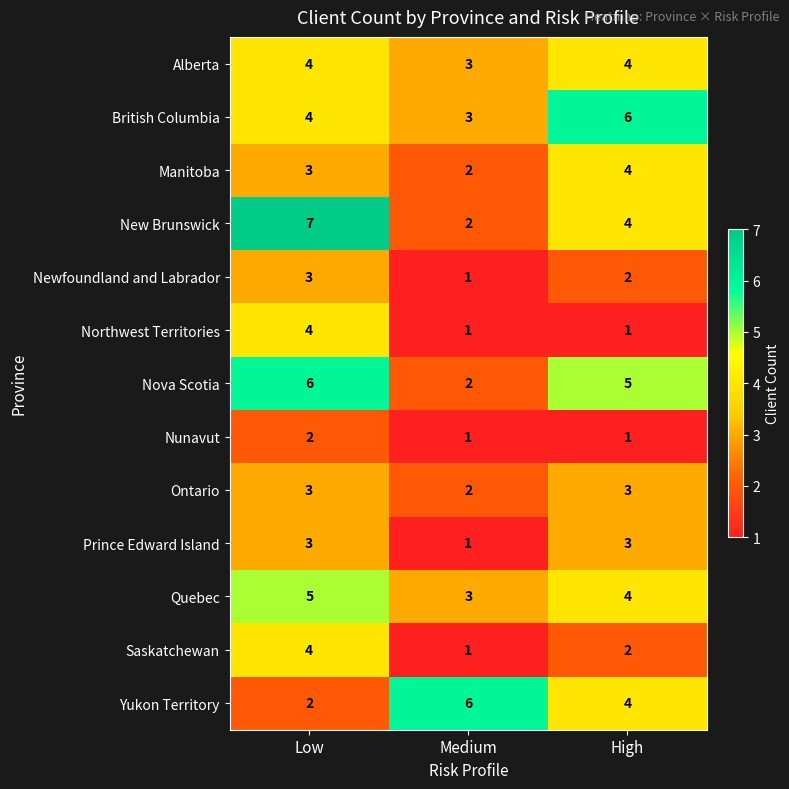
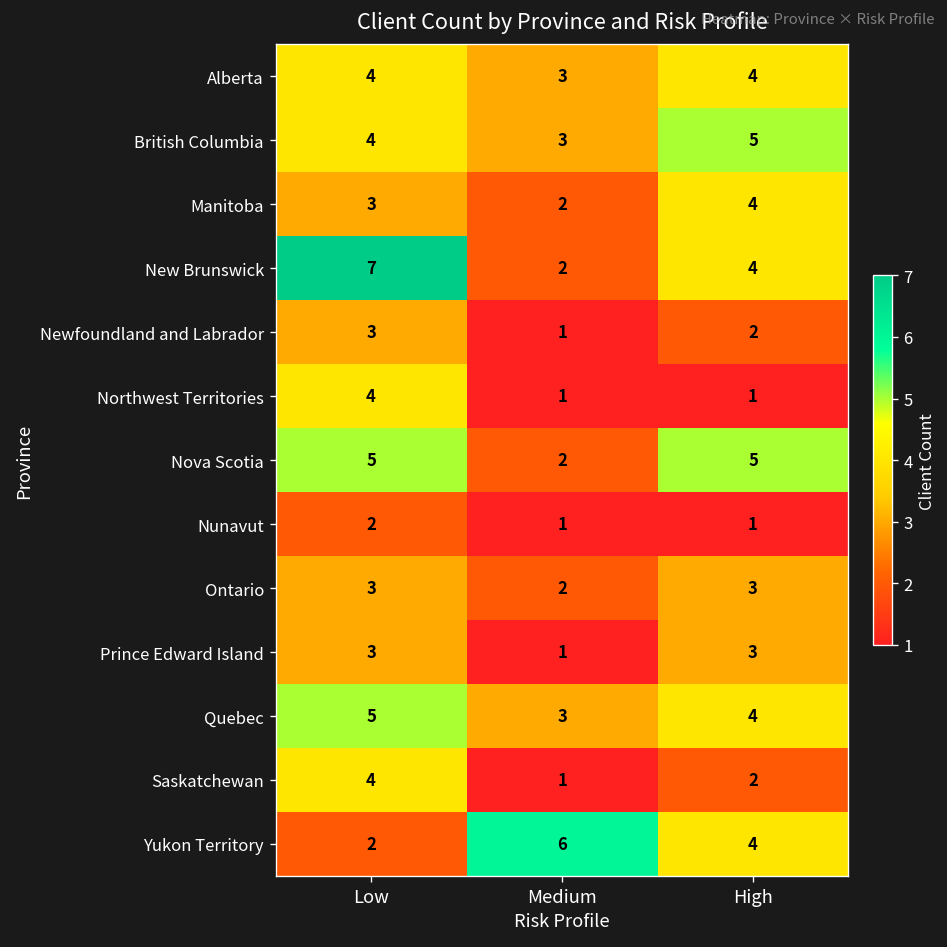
British Columbia, High: 6 -> 5
Nova Scotia, Low: 6 -> 5
